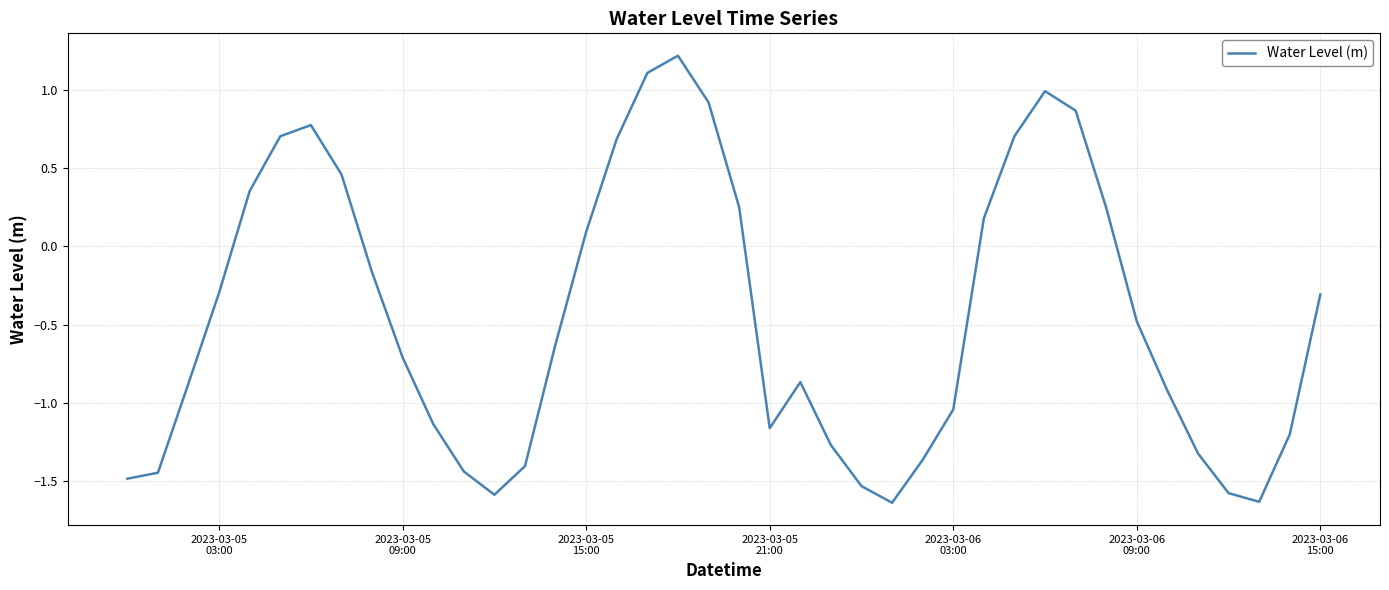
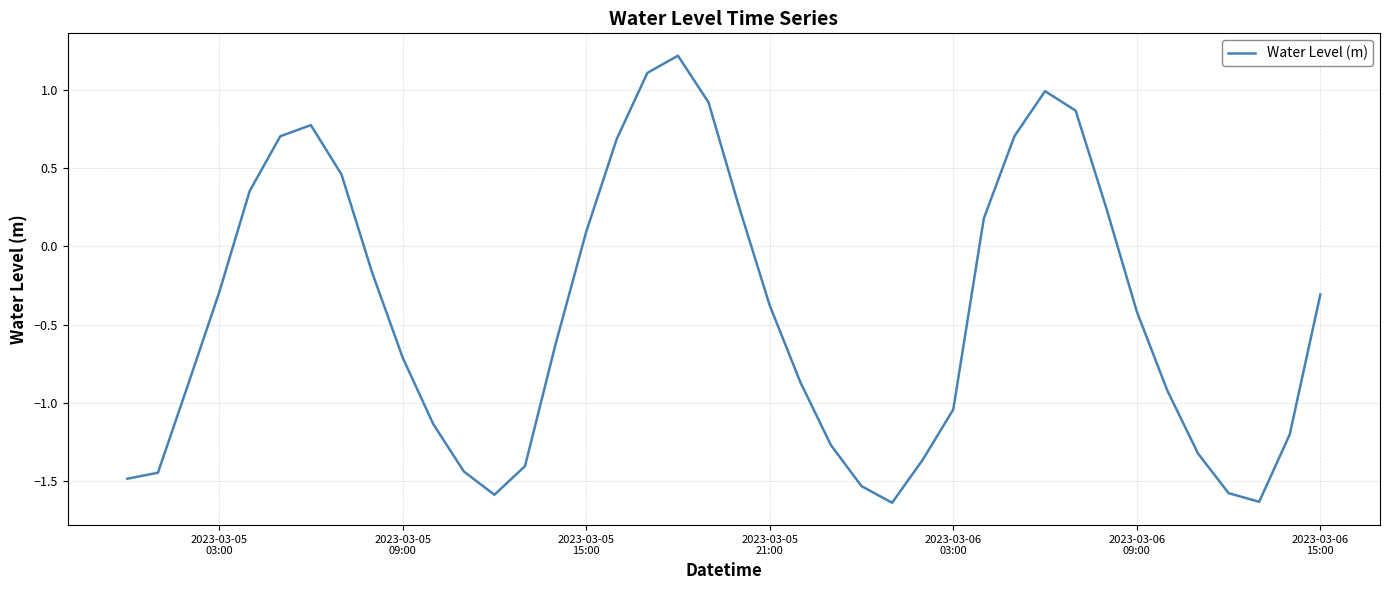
2023-03-05 21:00: -1.16 -> -0.38
2023-03-06 09:00: -0.48 -> -0.42
